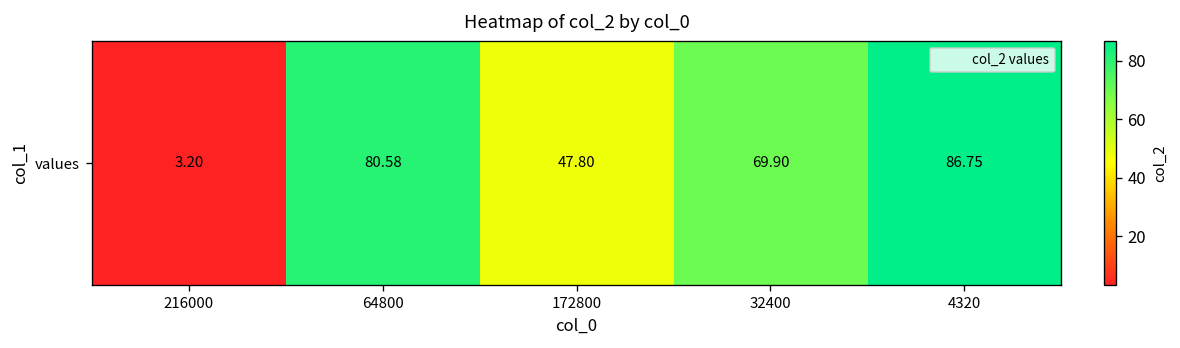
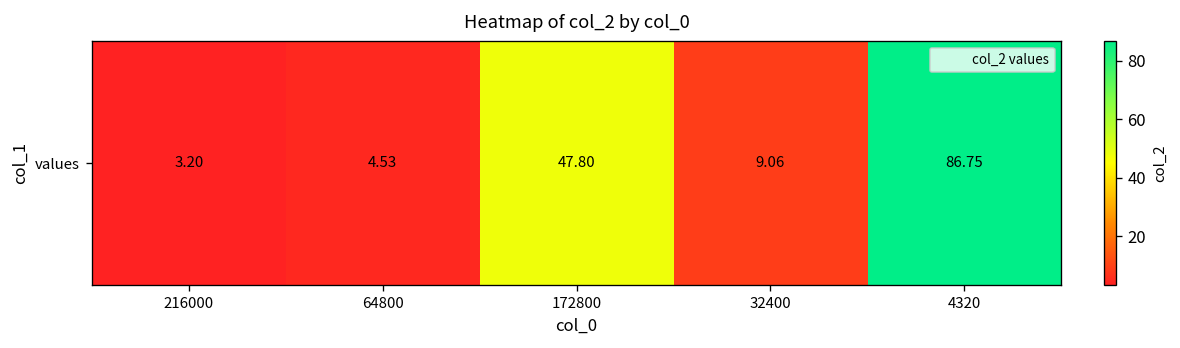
values, 64800: 80.58 -> 4.53
values, 32400: 69.90 -> 9.06
